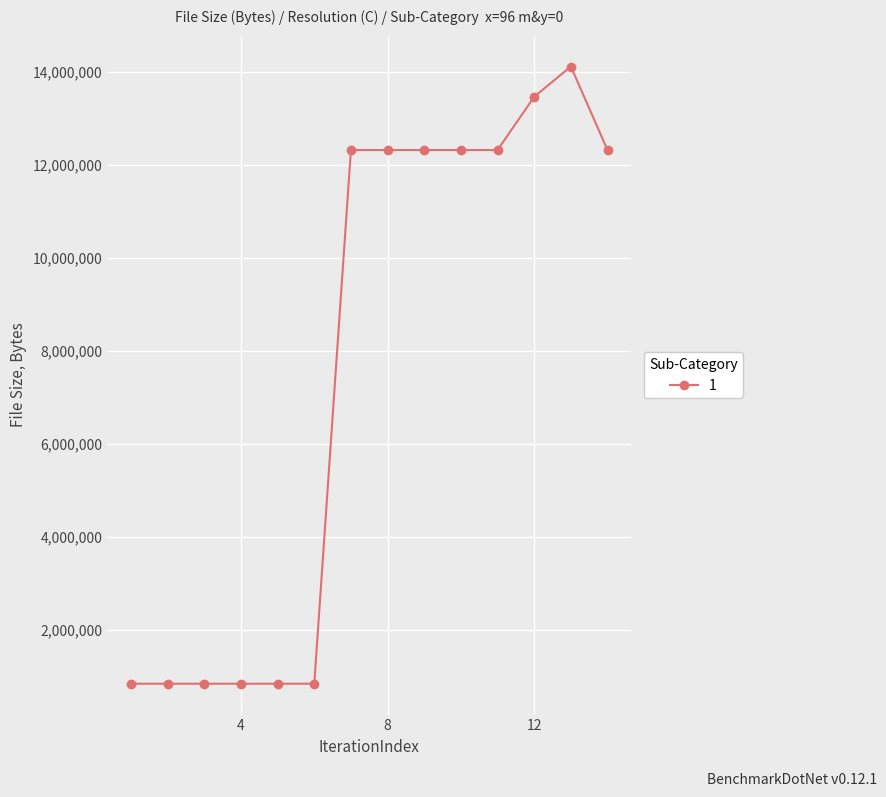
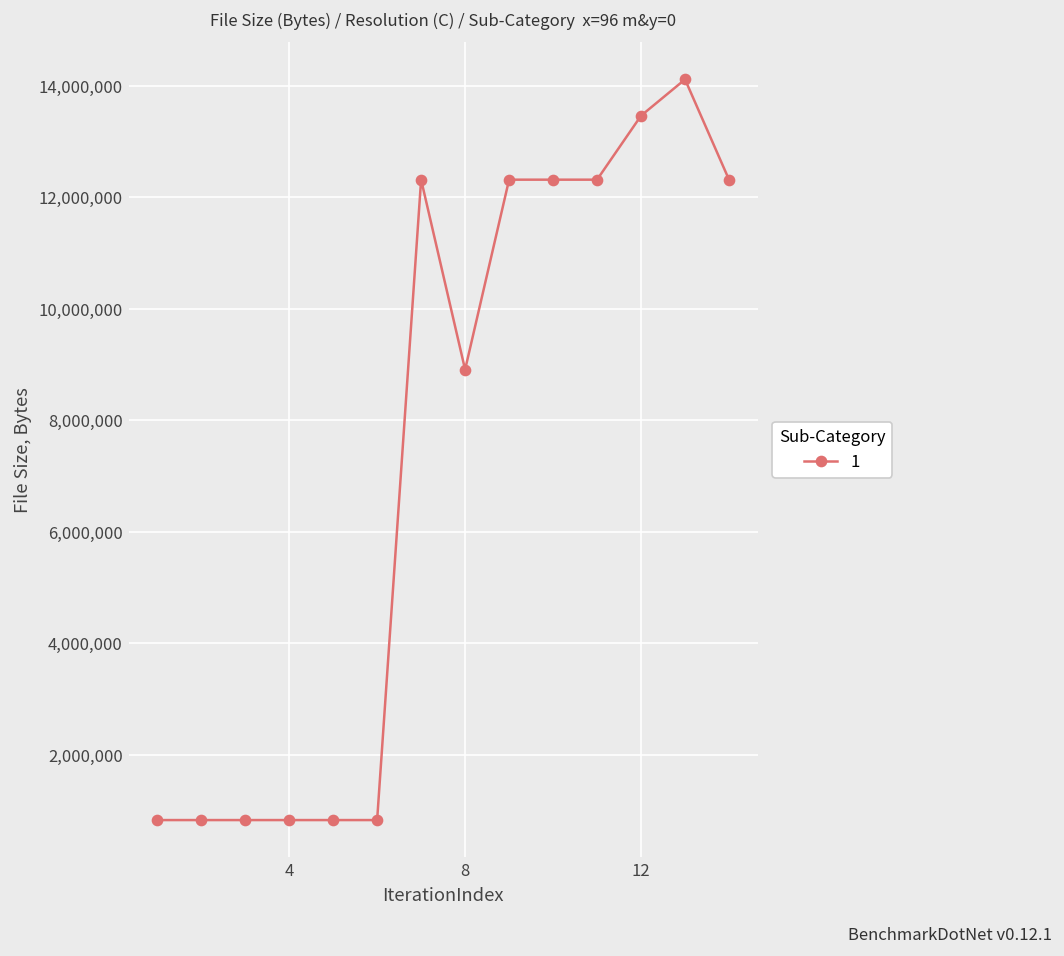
8: 12,300,000 -> 8,900,000
